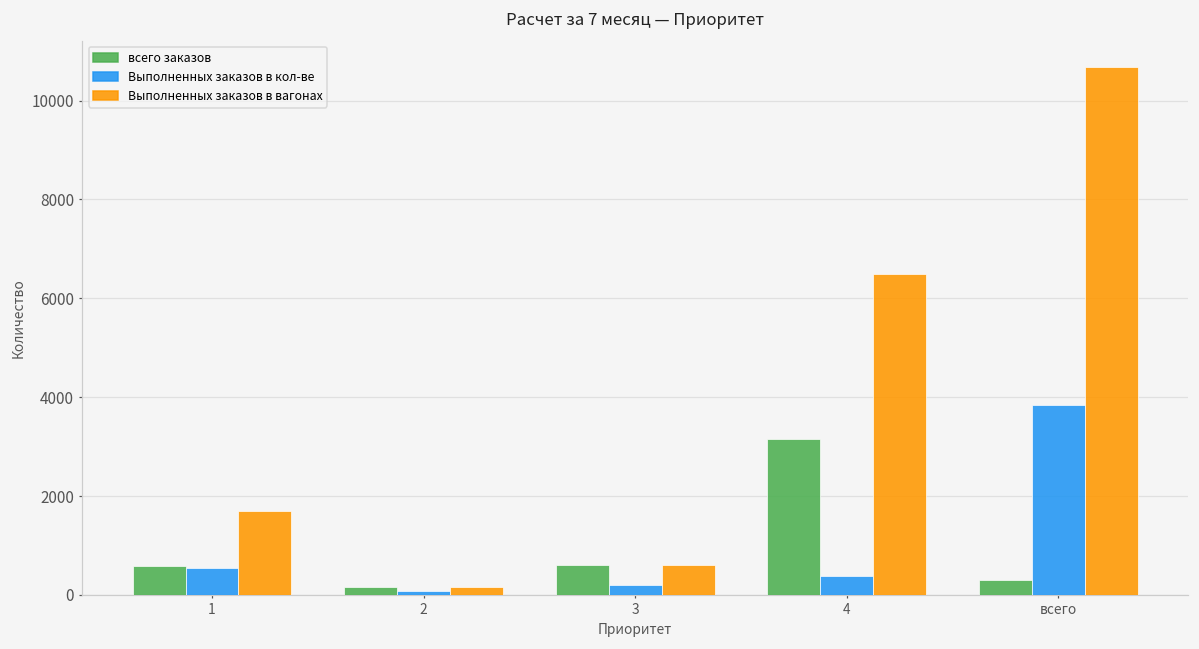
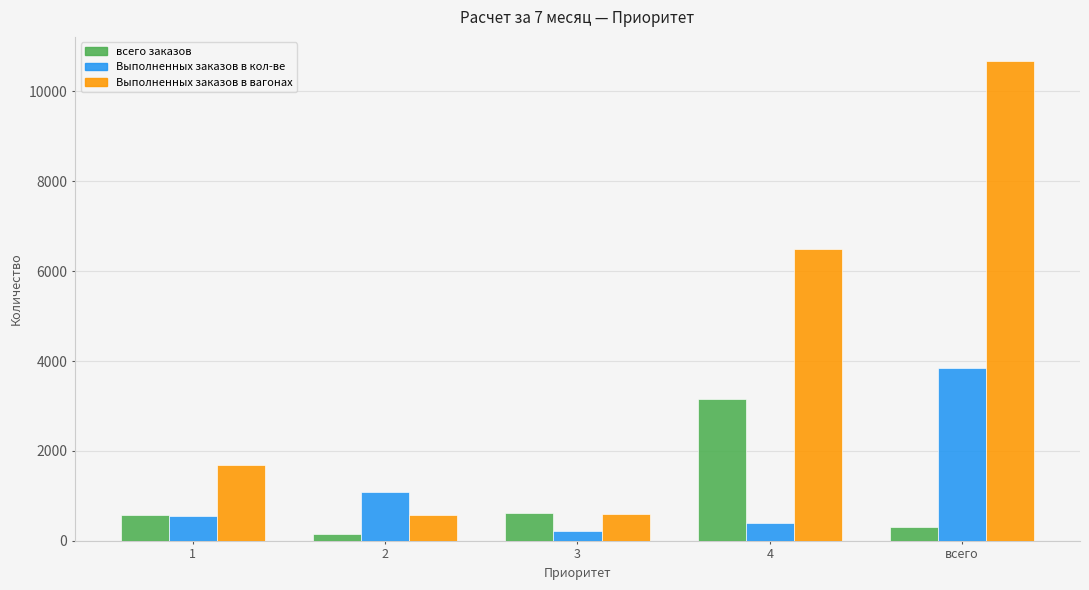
Выполненных заказов в кол-ве, 2: 100 -> 1100
Выполненных заказов в вагонах, 2: 200 -> 600
